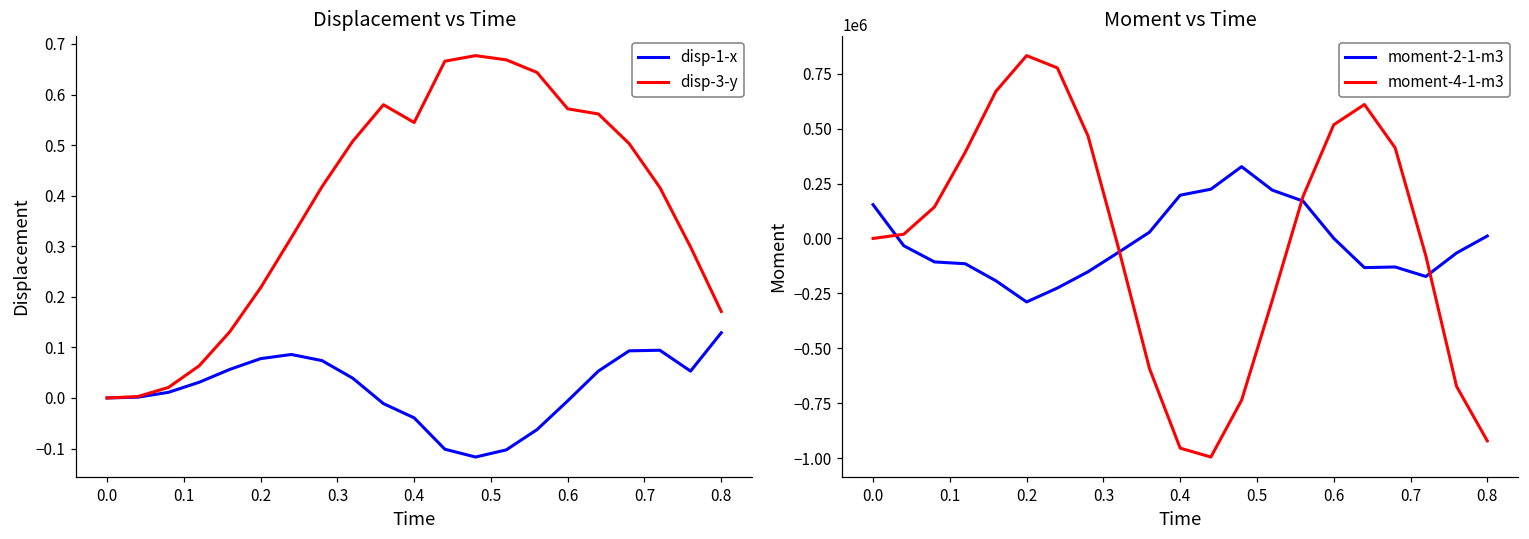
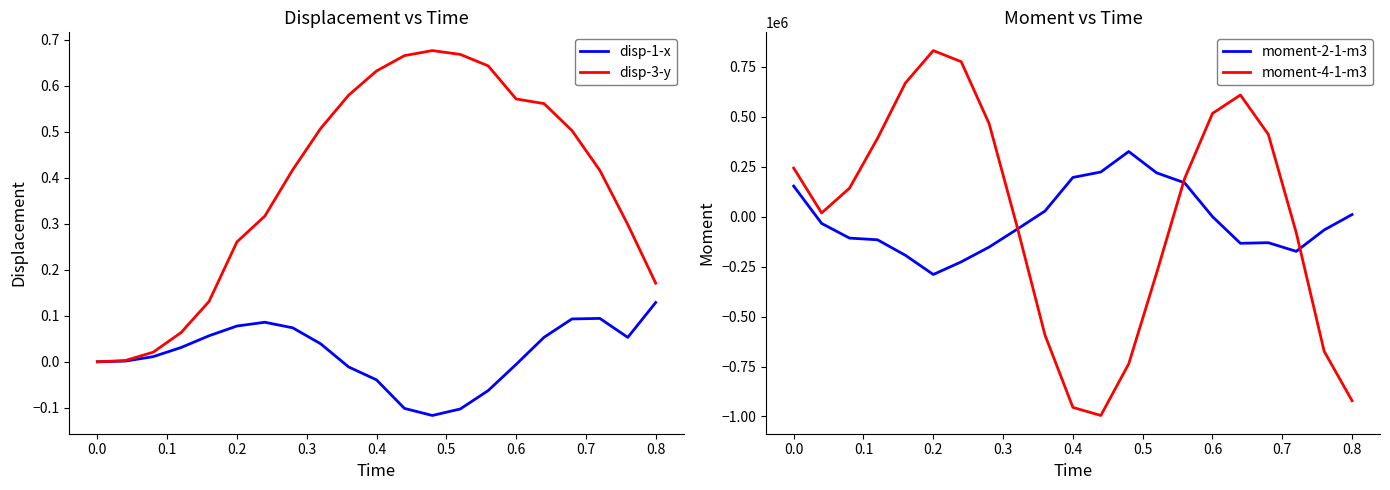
Displacement vs Time, disp-3-y, 0.2: 0.22 -> 0.26
Displacement vs Time, disp-3-y, 0.4: 0.54 -> 0.63
Moment vs Time, moment-4-1-m3, 0.0: 0 -> 240000
